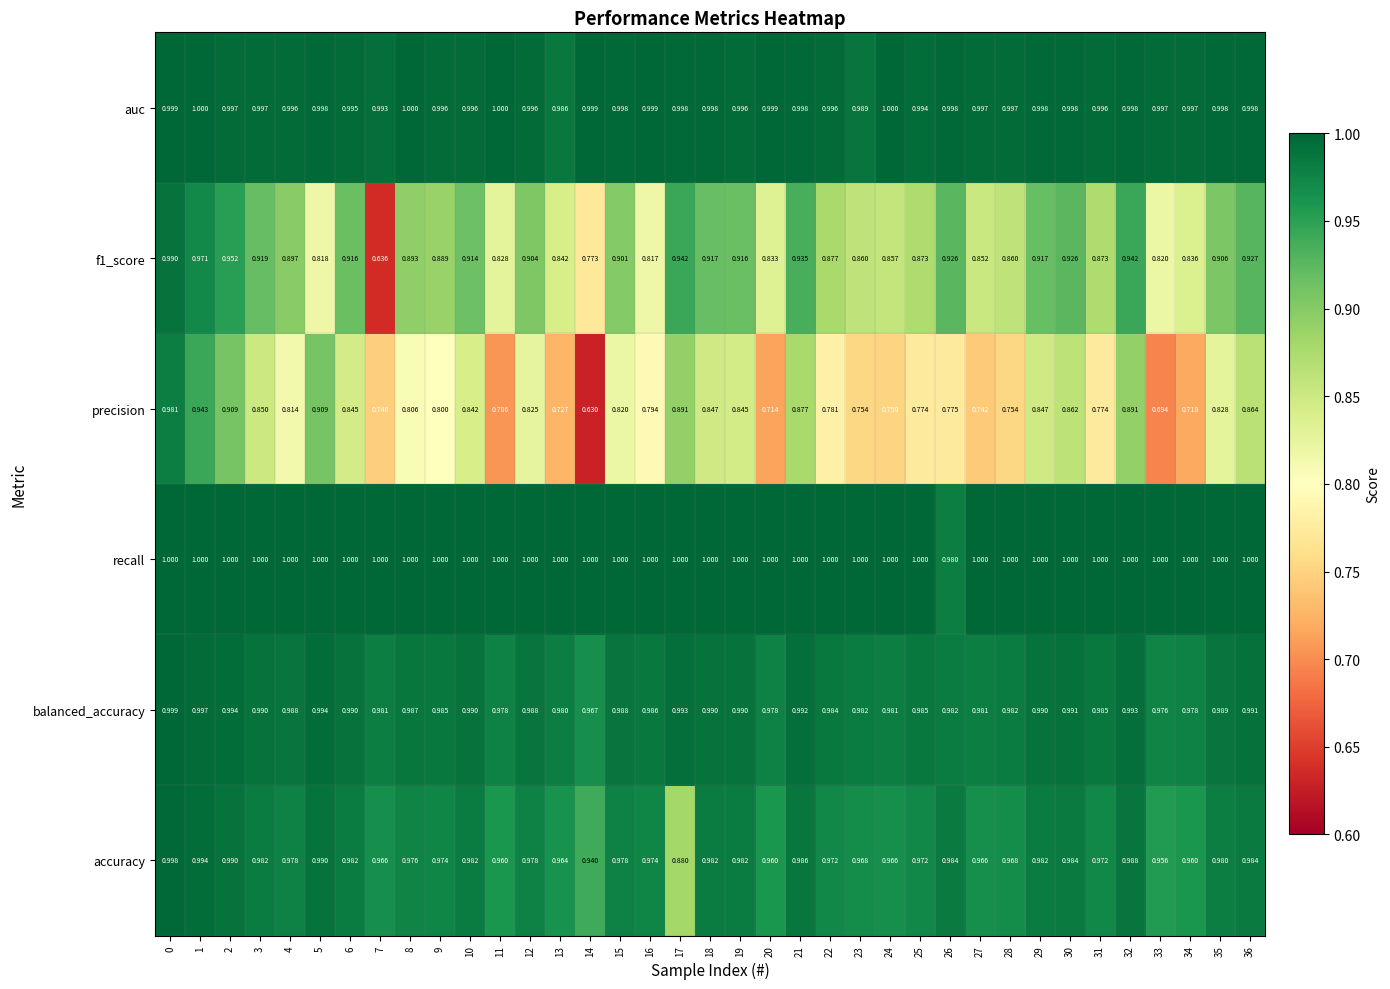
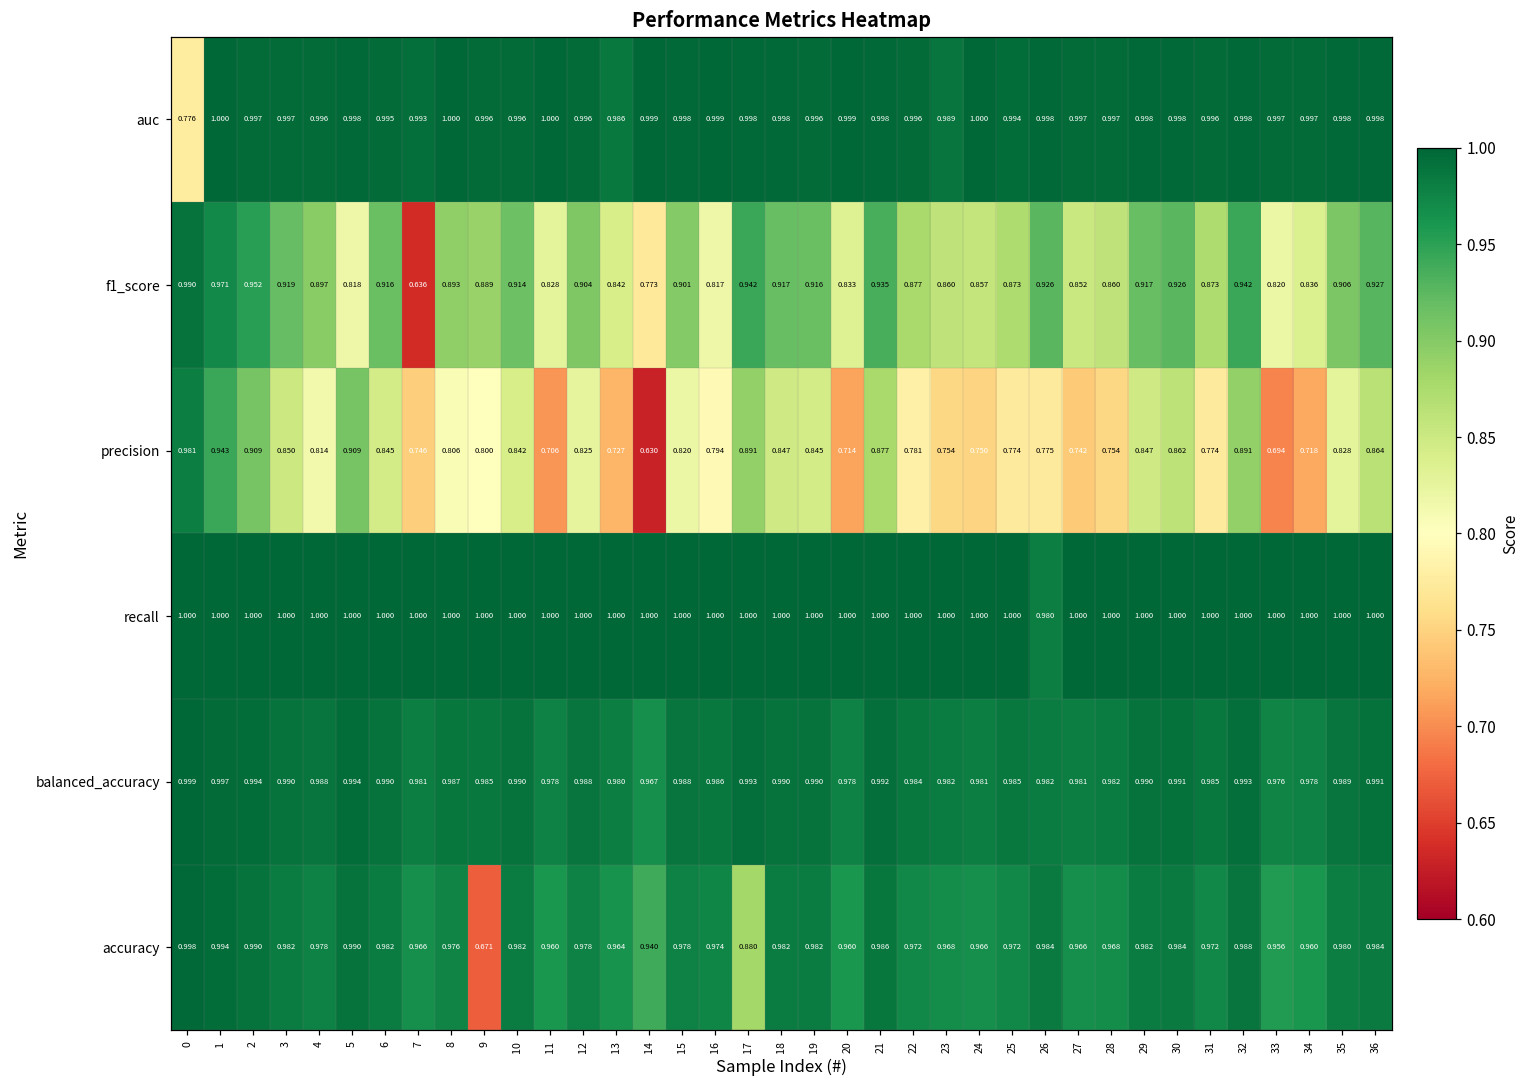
auc, 0: 0.999 -> 0.776
accuracy, 9: 0.974 -> 0.671
